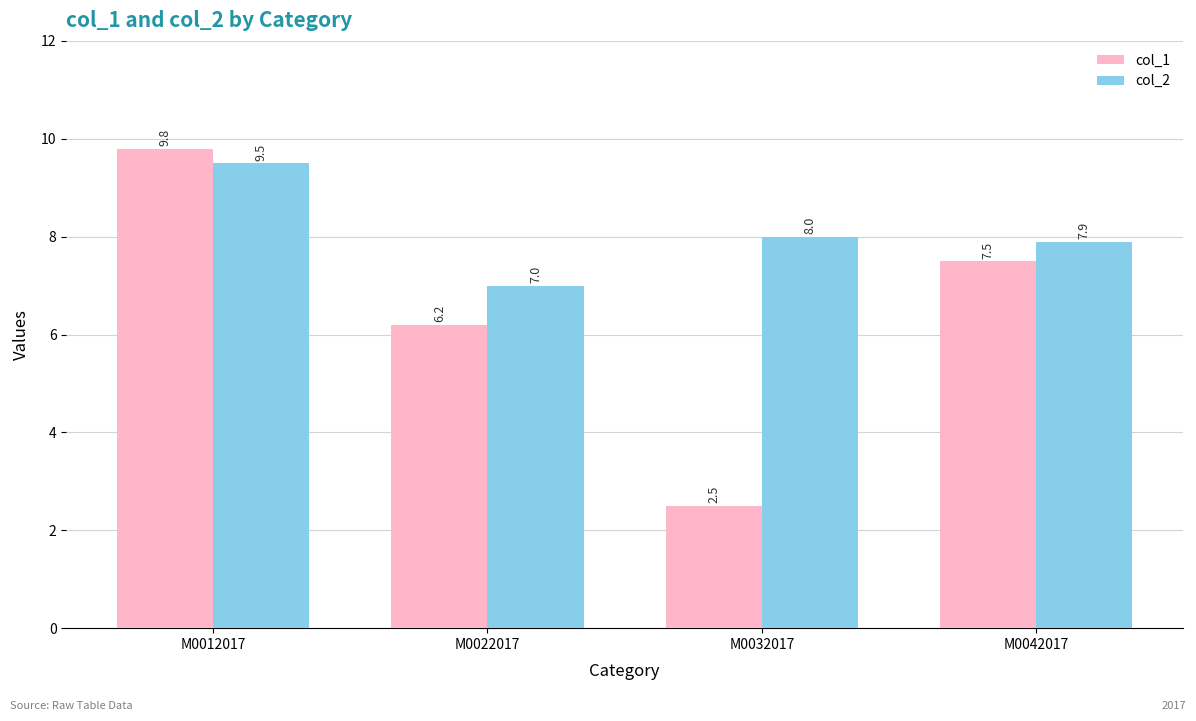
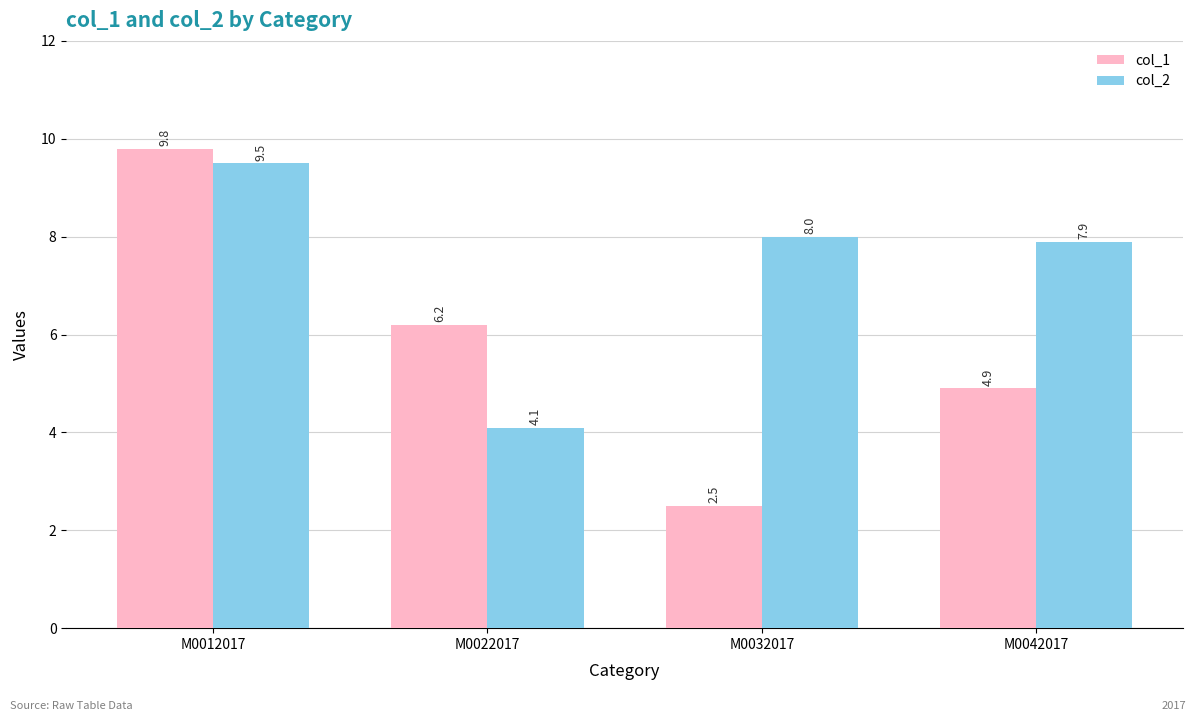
col_2, M0022017: 7.0 -> 4.1
col_1, M0042017: 7.5 -> 4.9
